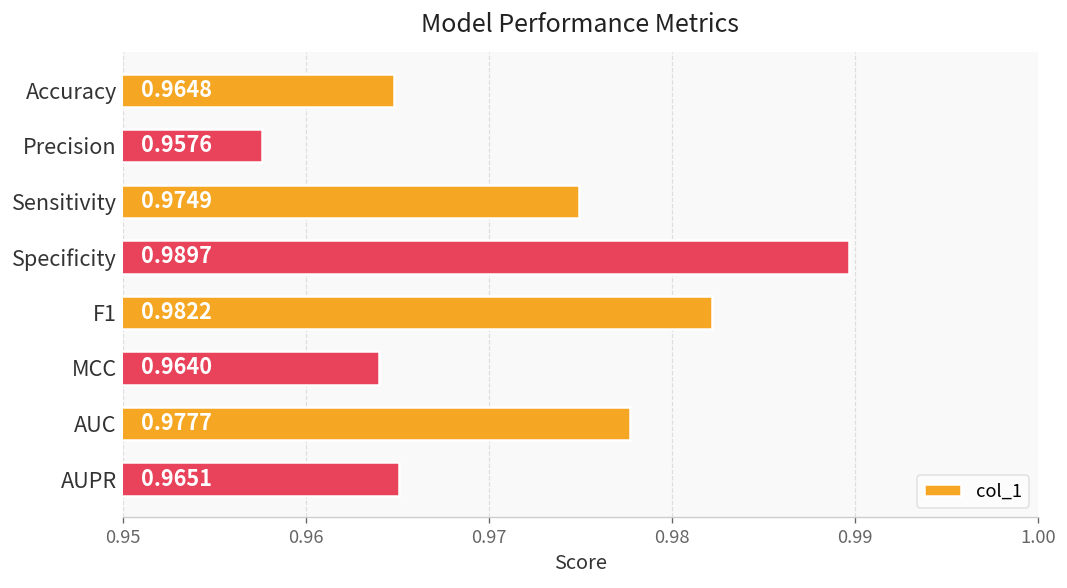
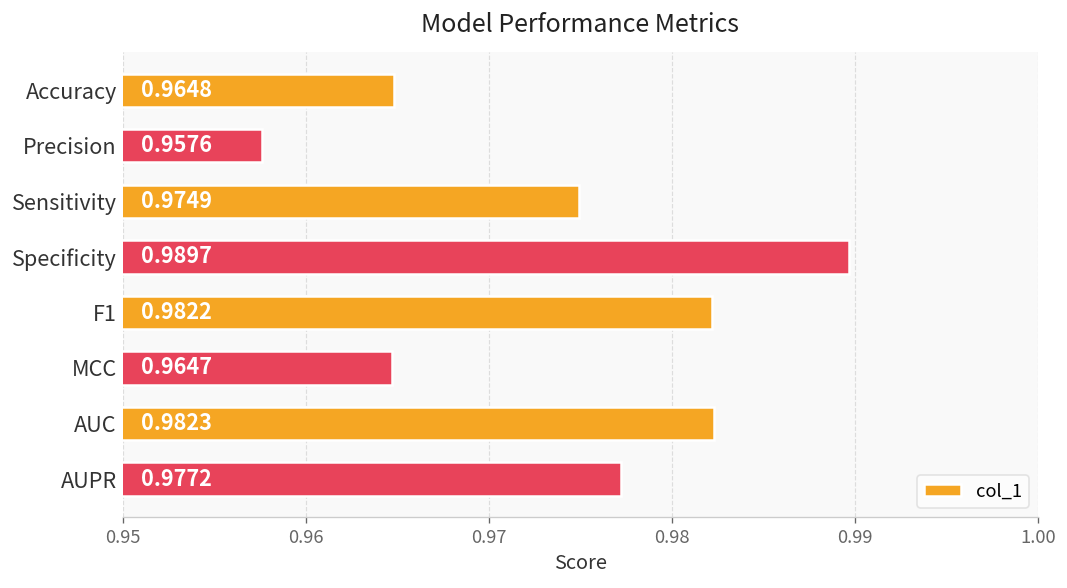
MCC: 0.9640 -> 0.9647
AUC: 0.9777 -> 0.9823
AUPR: 0.9651 -> 0.9772
